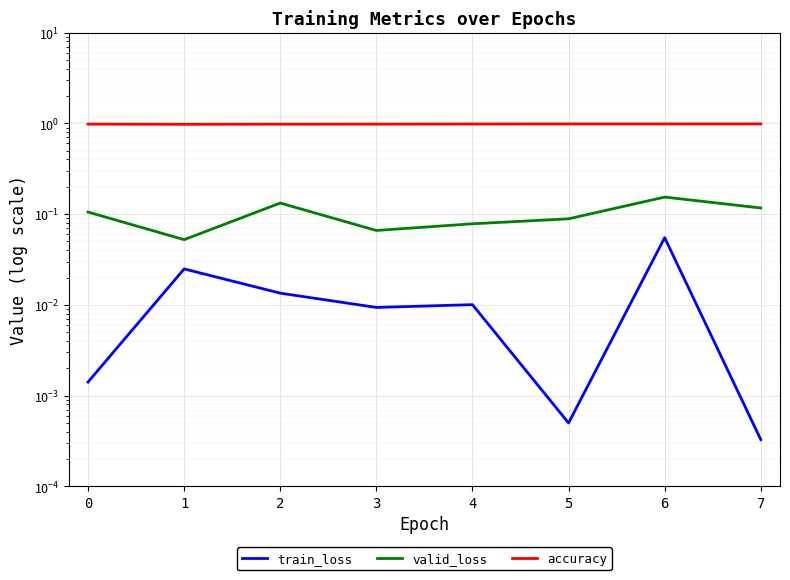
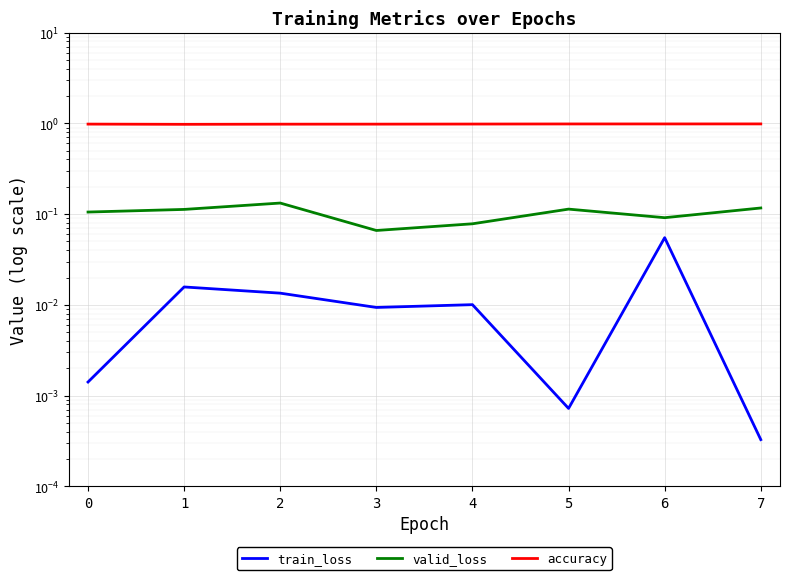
train_loss, 1: 0.025 -> 0.016
valid_loss, 1: 0.05 -> 0.11
train_loss, 5: 0.0005 -> 0.0007
valid_loss, 5: 0.09 -> 0.11
valid_loss, 6: 0.15 -> 0.09
